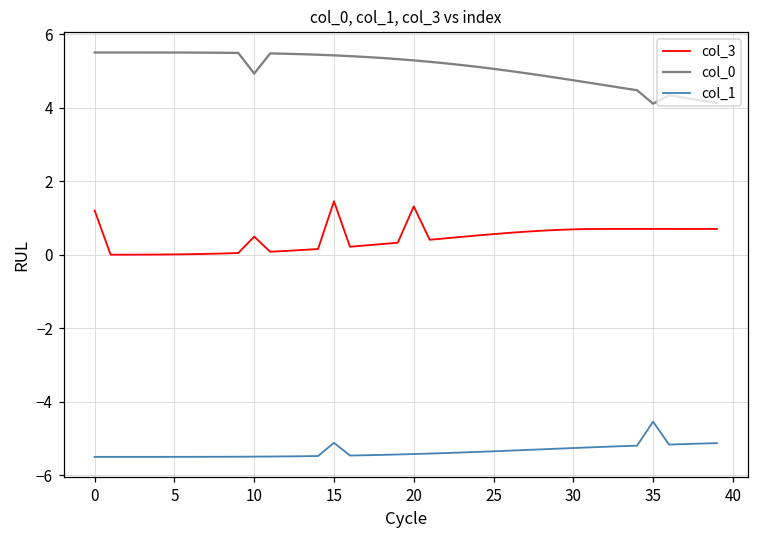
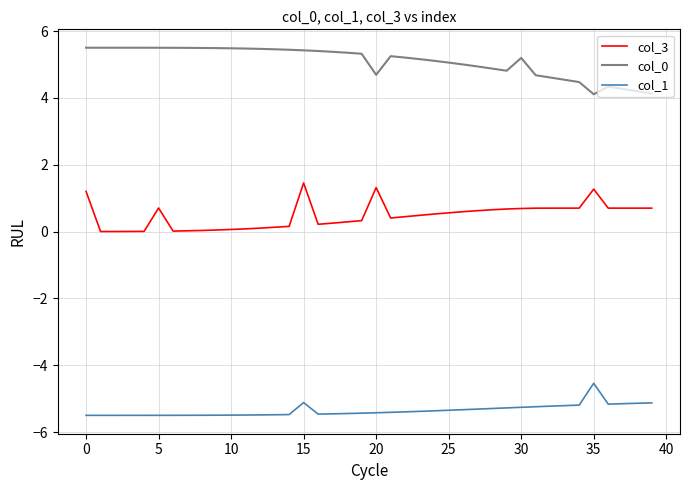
col_3, 5: 0.0 -> 0.7
col_3, 10: 0.5 -> 0.1
col_0, 10: 4.9 -> 5.5
col_0, 20: 5.3 -> 4.7
col_0, 30: 4.7 -> 5.2
col_3, 35: 0.7 -> 1.3
